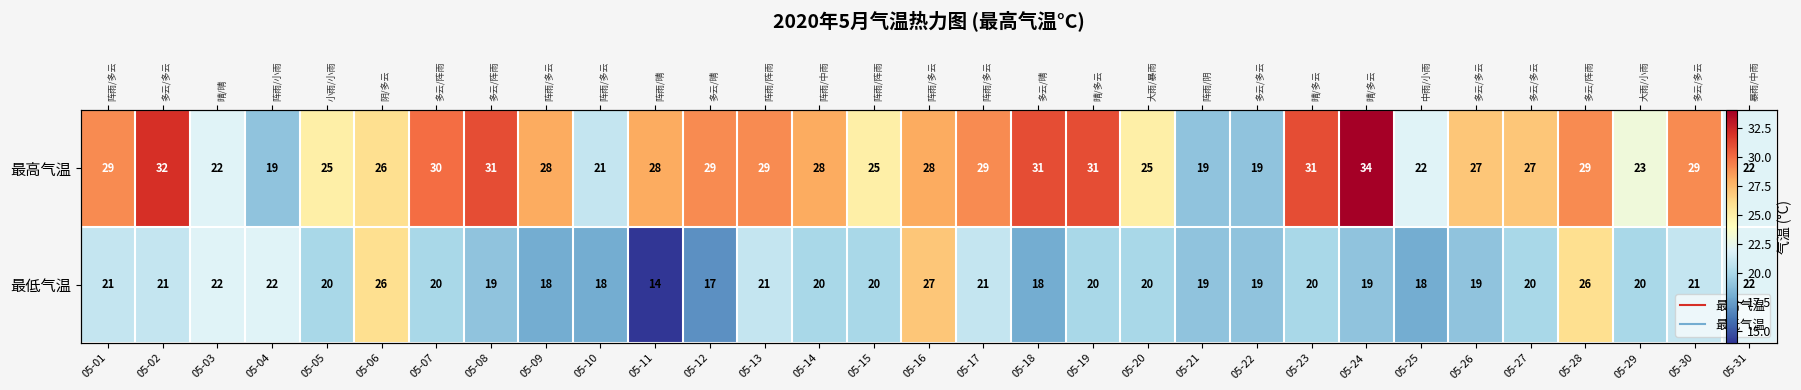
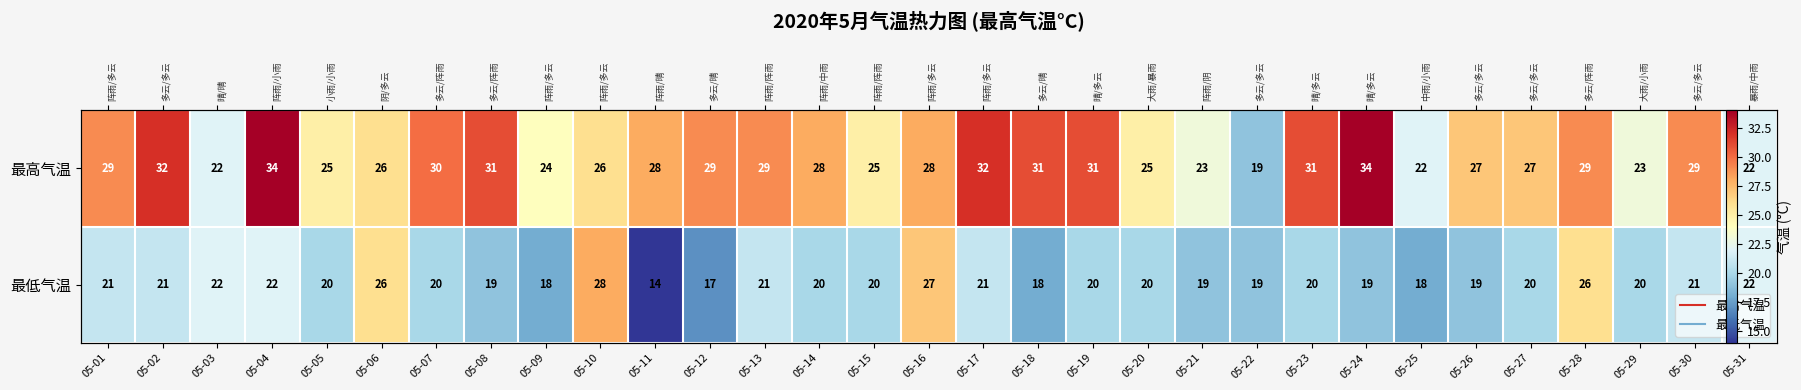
最高气温, 05-04: 19 -> 34
最高气温, 05-09: 28 -> 24
最高气温, 05-10: 21 -> 26
最高气温, 05-17: 29 -> 32
最高气温, 05-21: 19 -> 23
最低气温, 05-10: 18 -> 28
